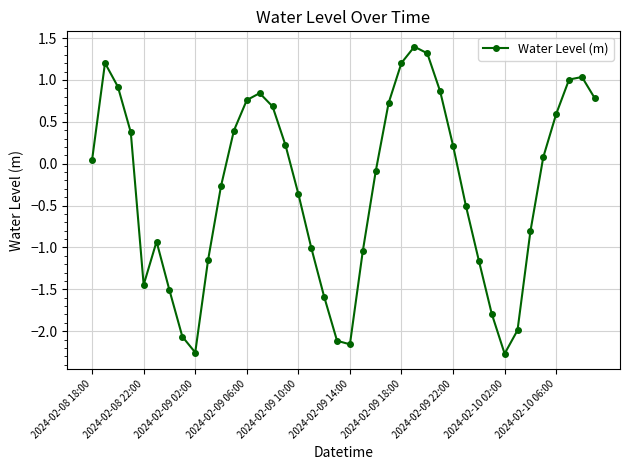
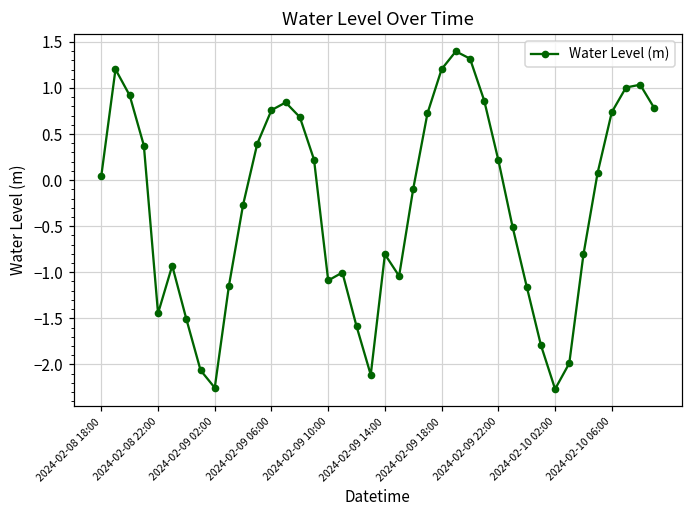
2024-02-09 10:00: -0.4 -> -1.1
2024-02-09 14:00: -2.2 -> -0.8
2024-02-10 06:00: 0.6 -> 0.7
